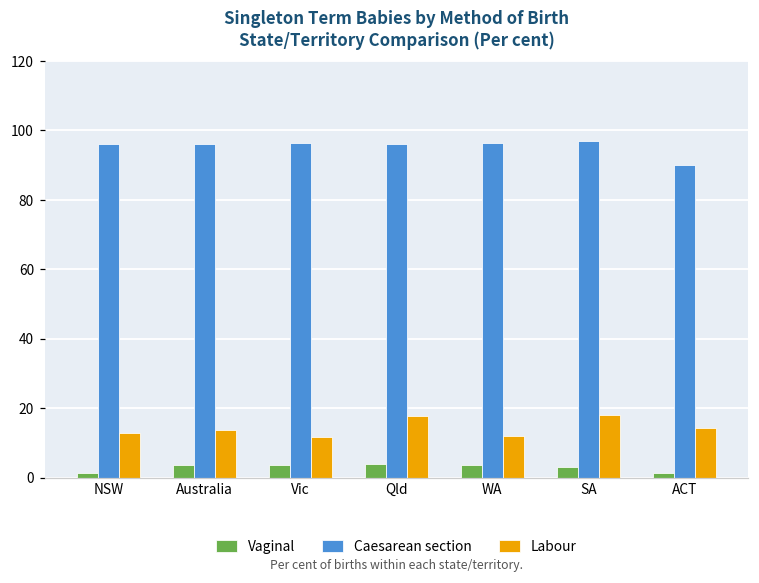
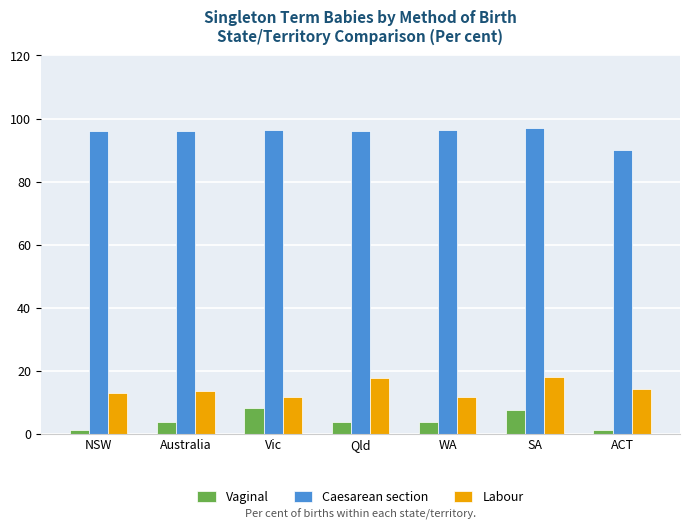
Vaginal, Vic: 4 -> 8
Vaginal, SA: 3 -> 8
